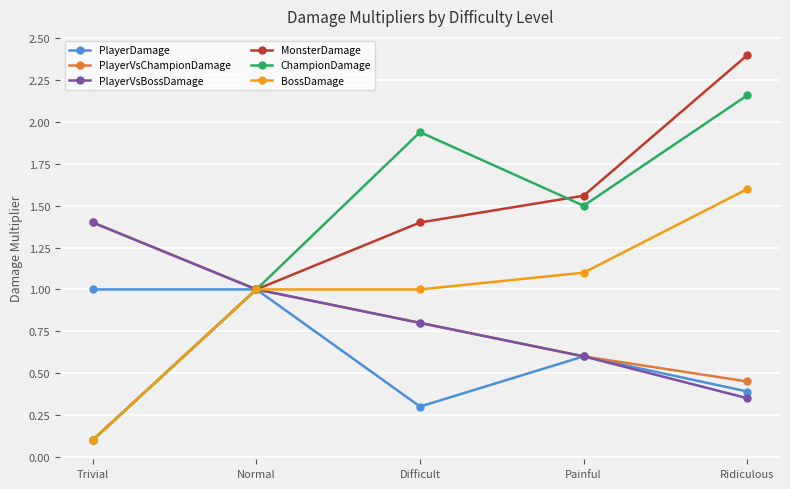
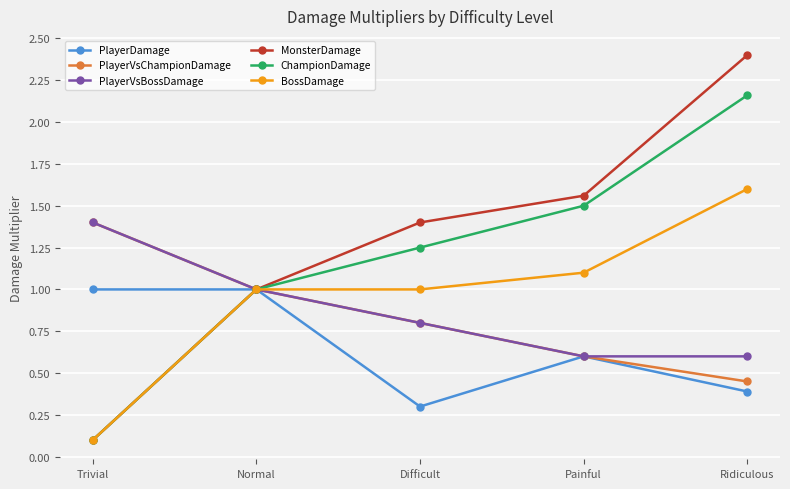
ChampionDamage, Difficult: 1.94 -> 1.25
PlayerVsBossDamage, Ridiculous: 0.35 -> 0.60
